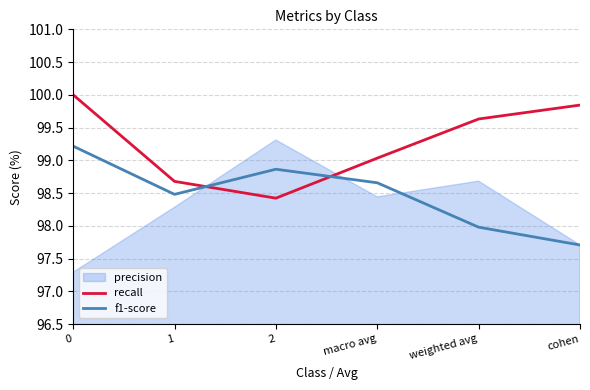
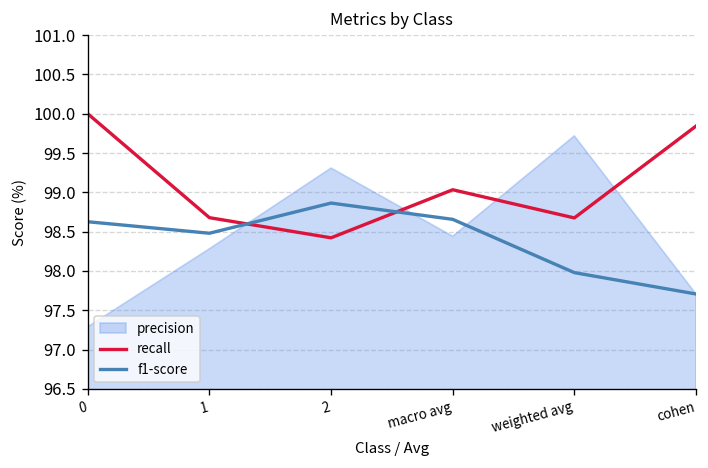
f1-score, 0: 99.2 -> 98.6
precision, weighted avg: 98.7 -> 99.7
recall, weighted avg: 99.6 -> 98.7
